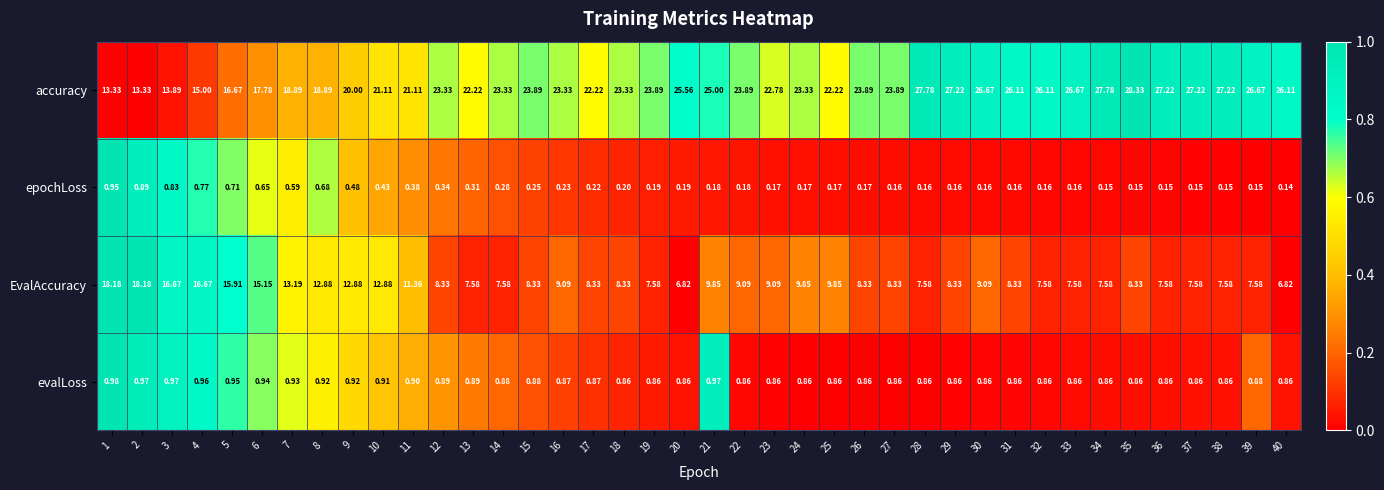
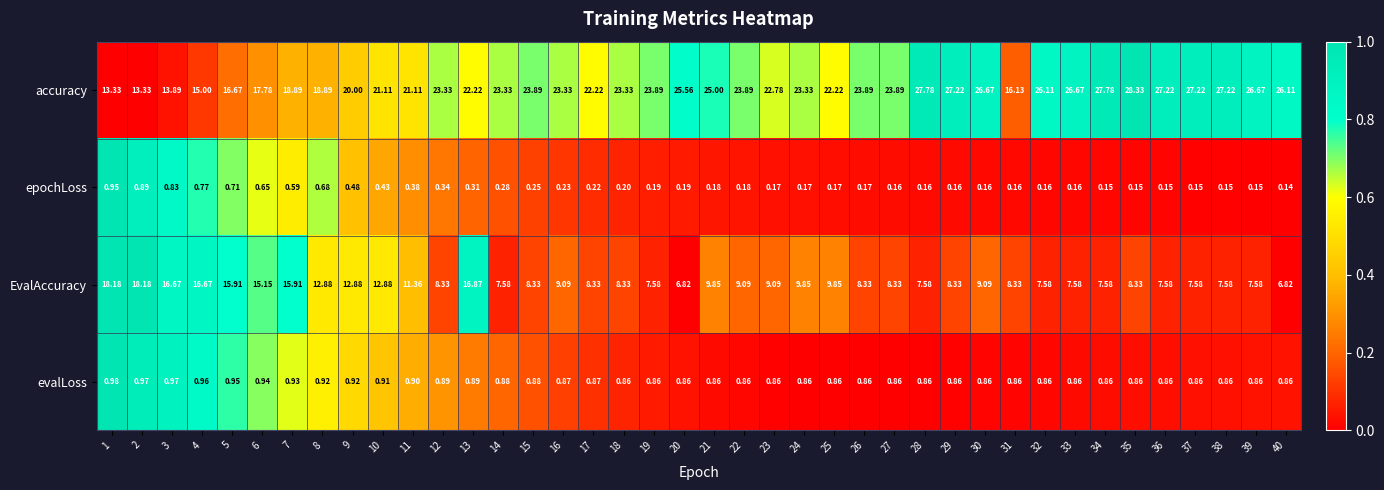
accuracy, 31: 26.11 -> 16.13
EvalAccuracy, 7: 13.19 -> 15.91
EvalAccuracy, 13: 7.58 -> 16.87
evalLoss, 21: 0.97 -> 0.86
evalLoss, 39: 0.88 -> 0.86
